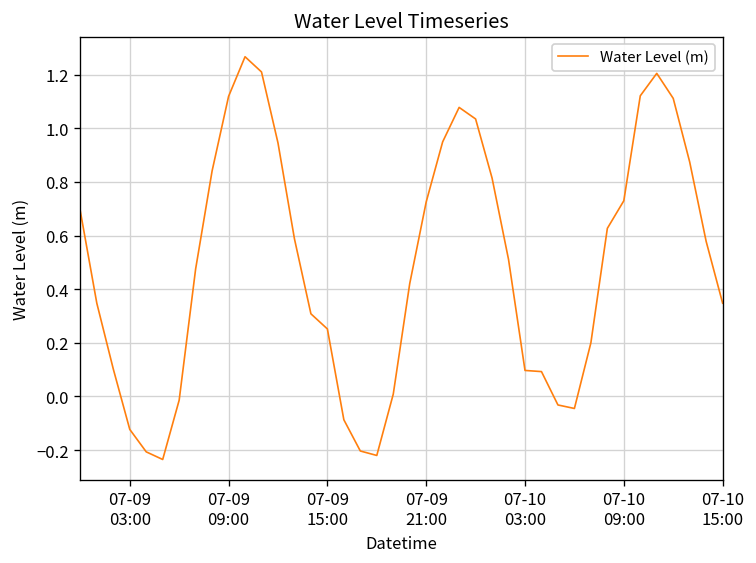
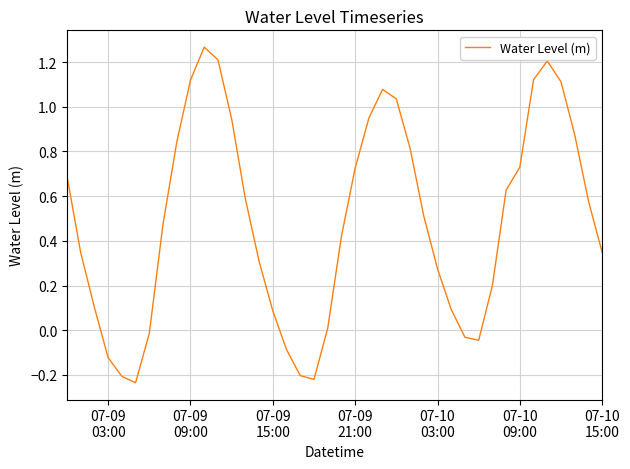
07-09 15:00: 0.25 -> 0.09
07-10 03:00: 0.10 -> 0.28
